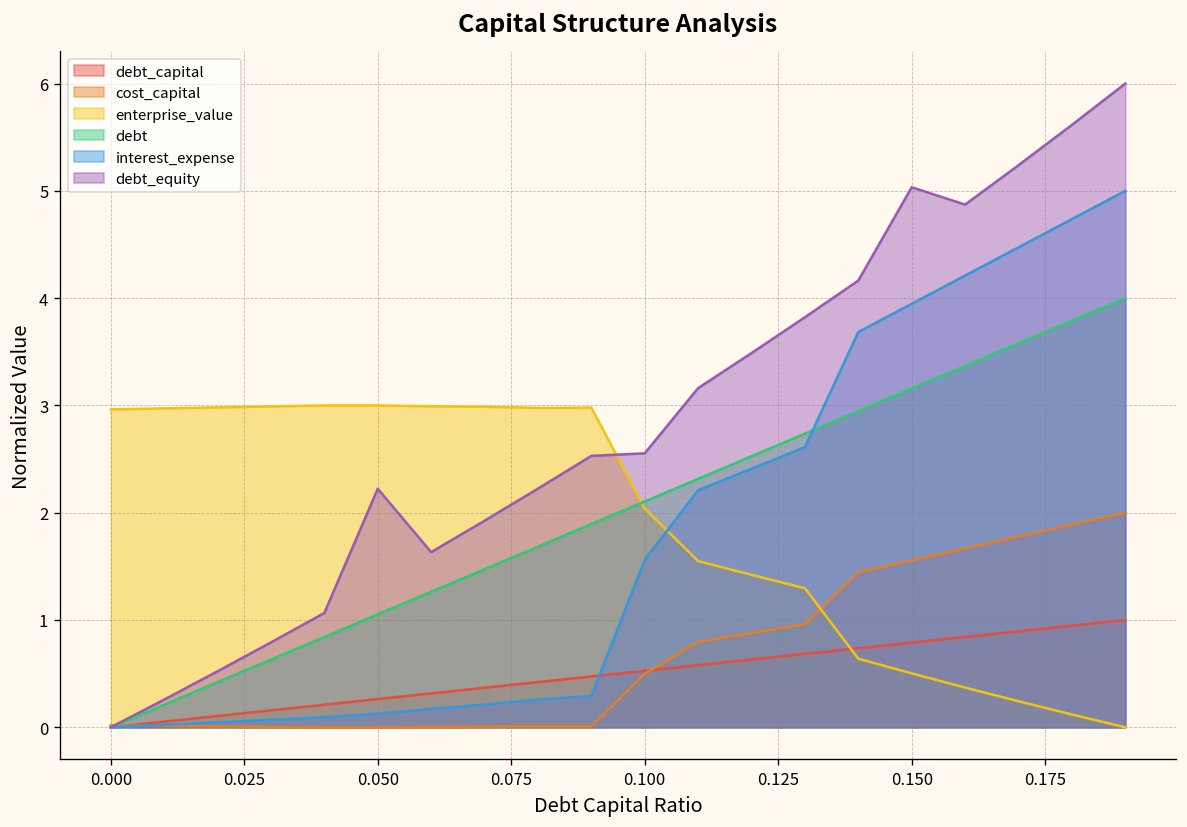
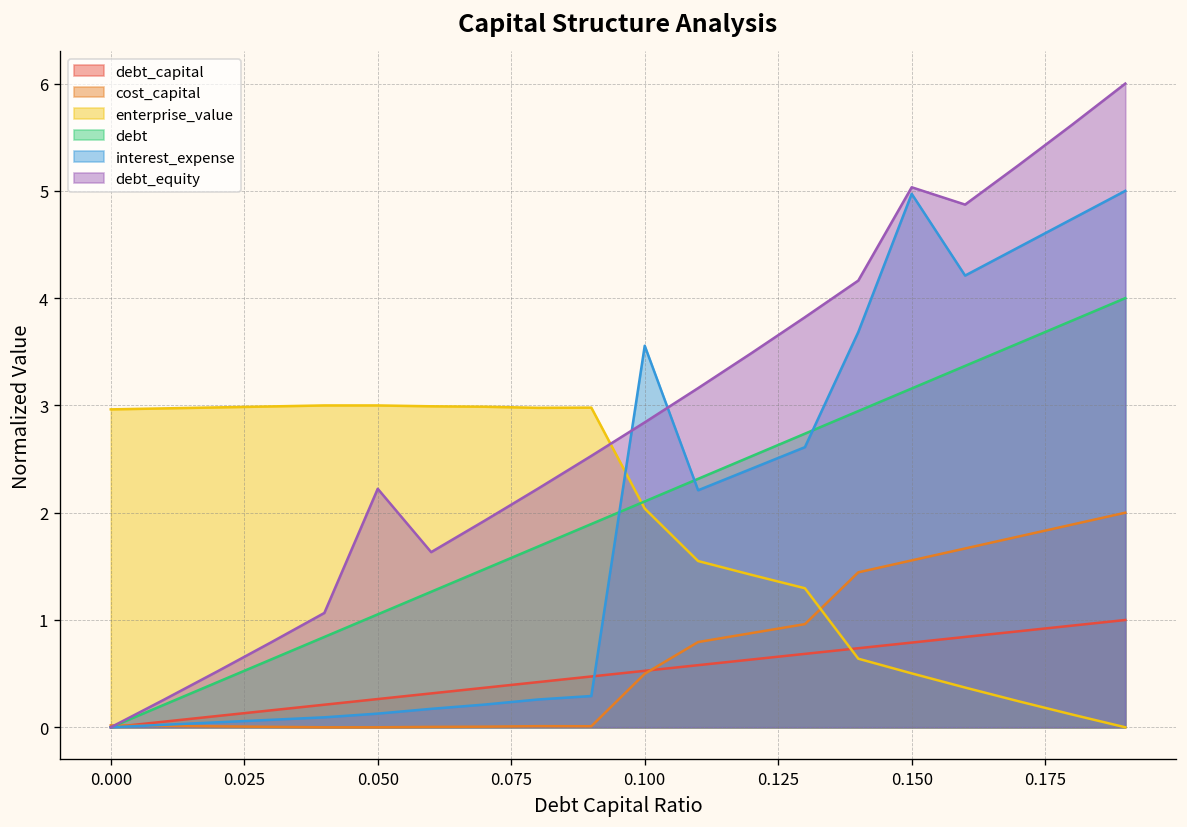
interest_expense, 0.100: 1.6 -> 3.6
debt_equity, 0.100: 2.6 -> 2.8
interest_expense, 0.150: 3.9 -> 5.0
